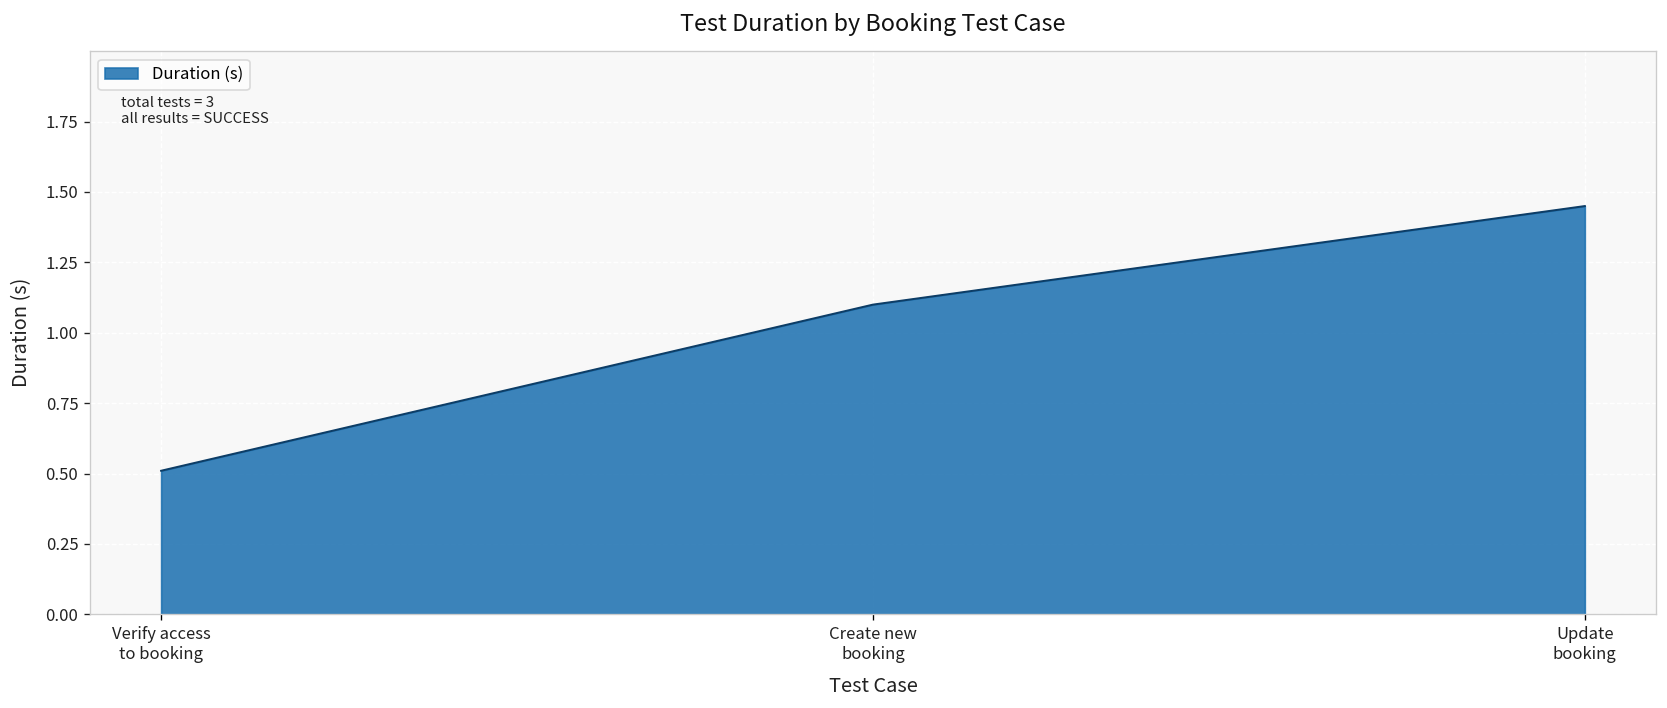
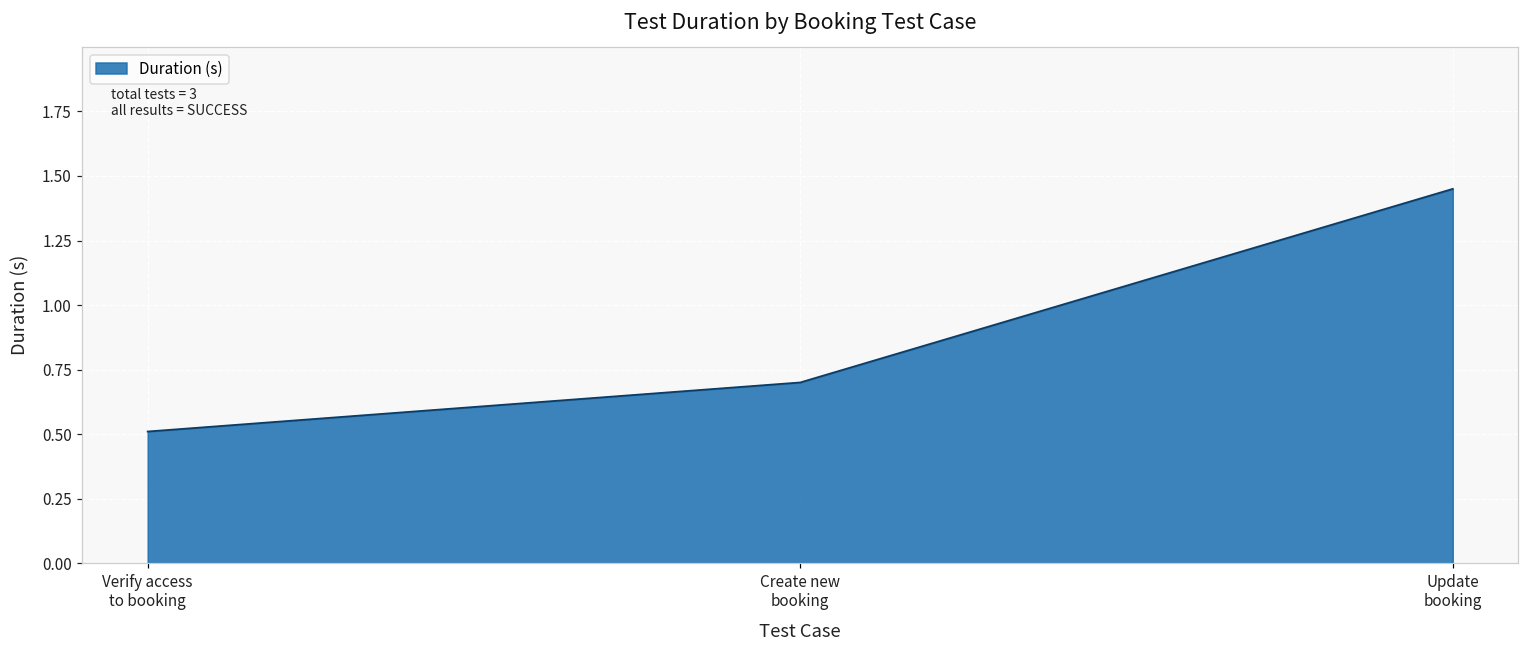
Create new booking: 1.1 -> 0.7
